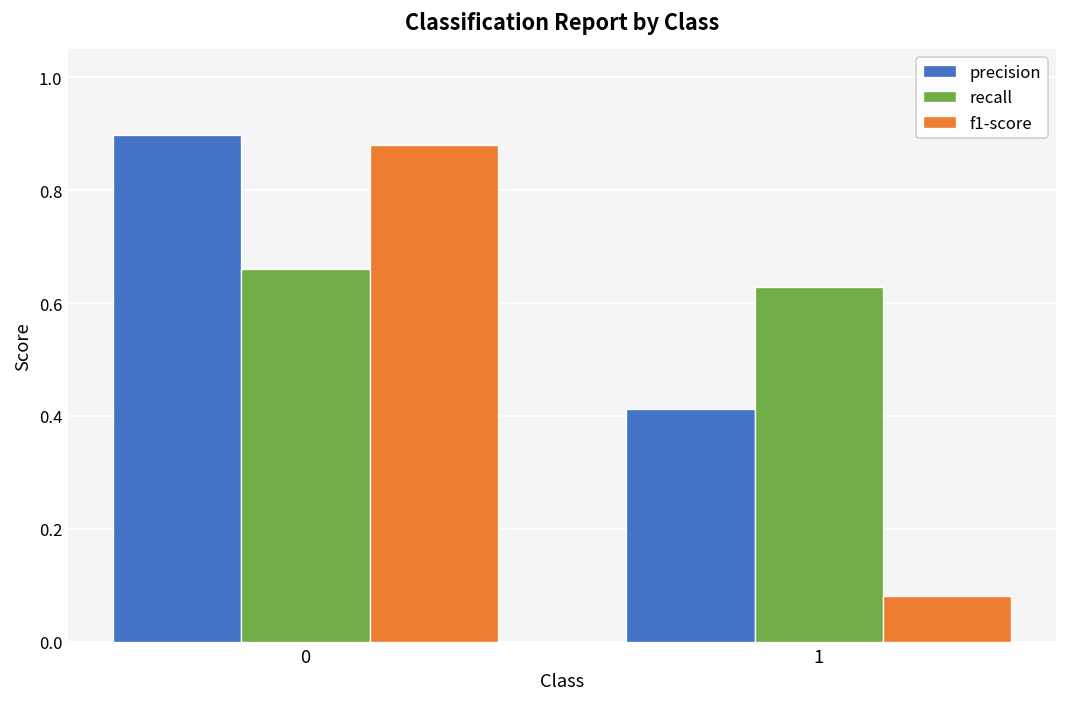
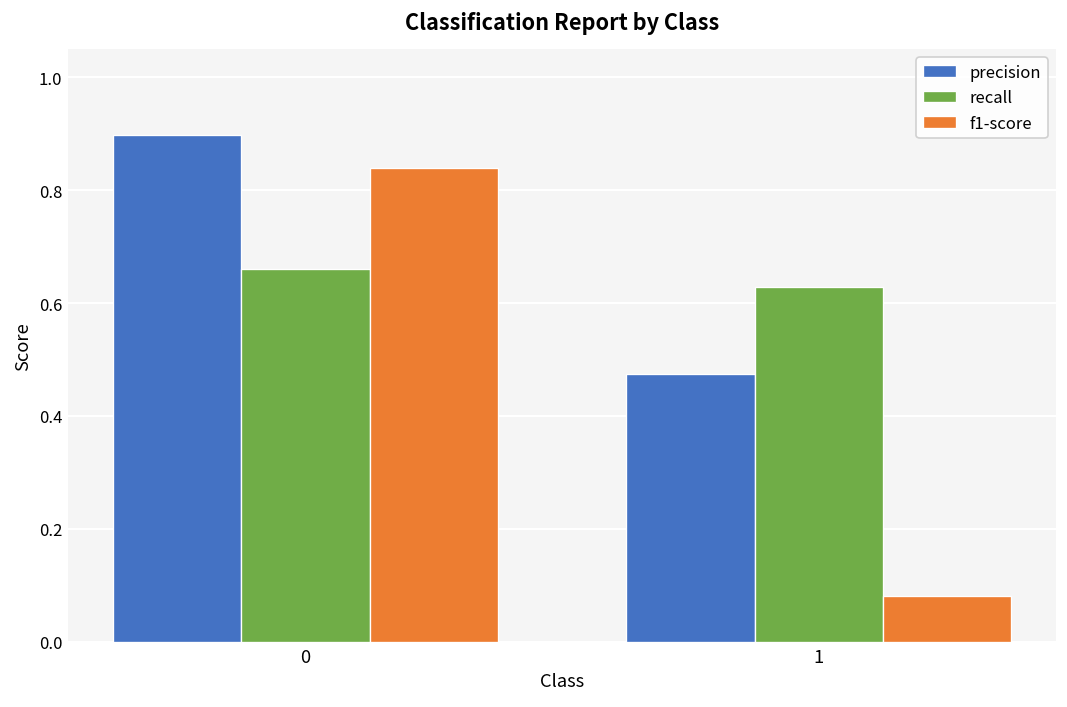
f1-score, 0: 0.88 -> 0.84
precision, 1: 0.41 -> 0.47
